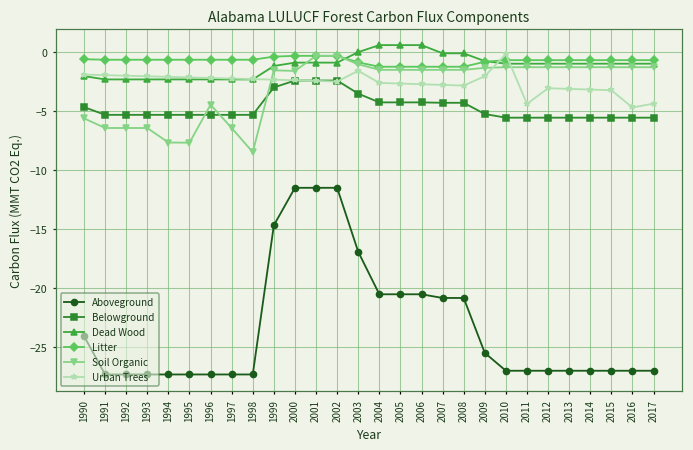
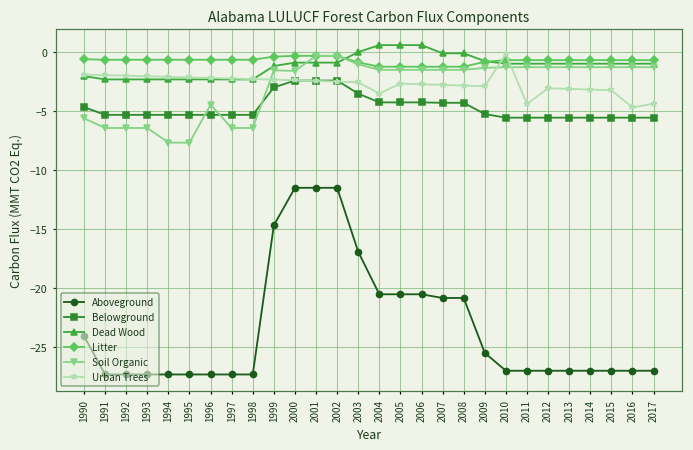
Soil Organic, 1998: -8.5 -> -6.4
Urban Trees, 2003: -1.6 -> -2.5
Urban Trees, 2004: -2.6 -> -3.5
Urban Trees, 2009: -2.0 -> -2.9
